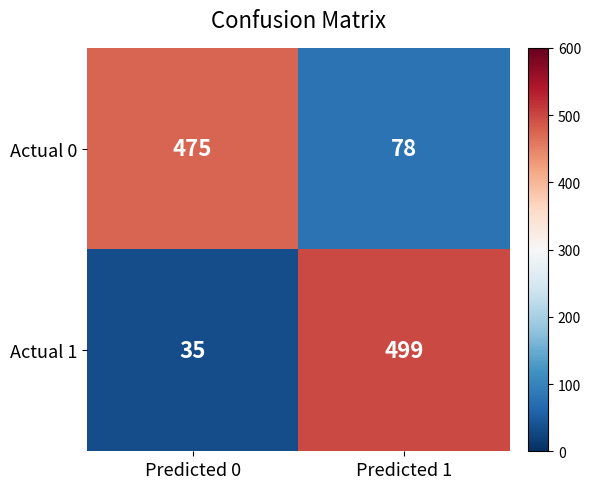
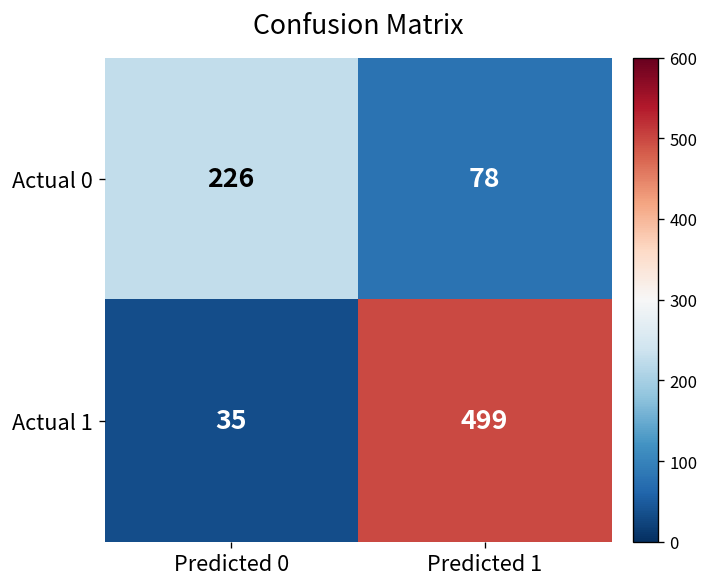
Actual 0, Predicted 0: 475 -> 226
